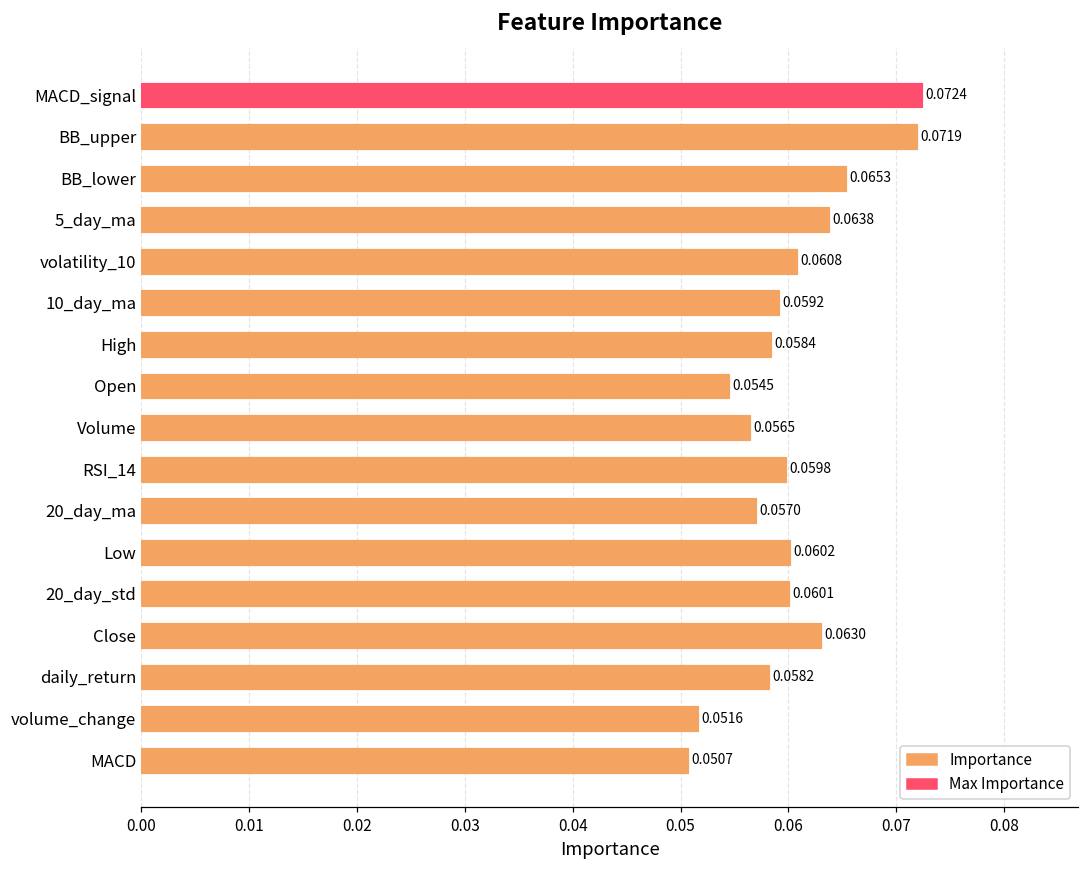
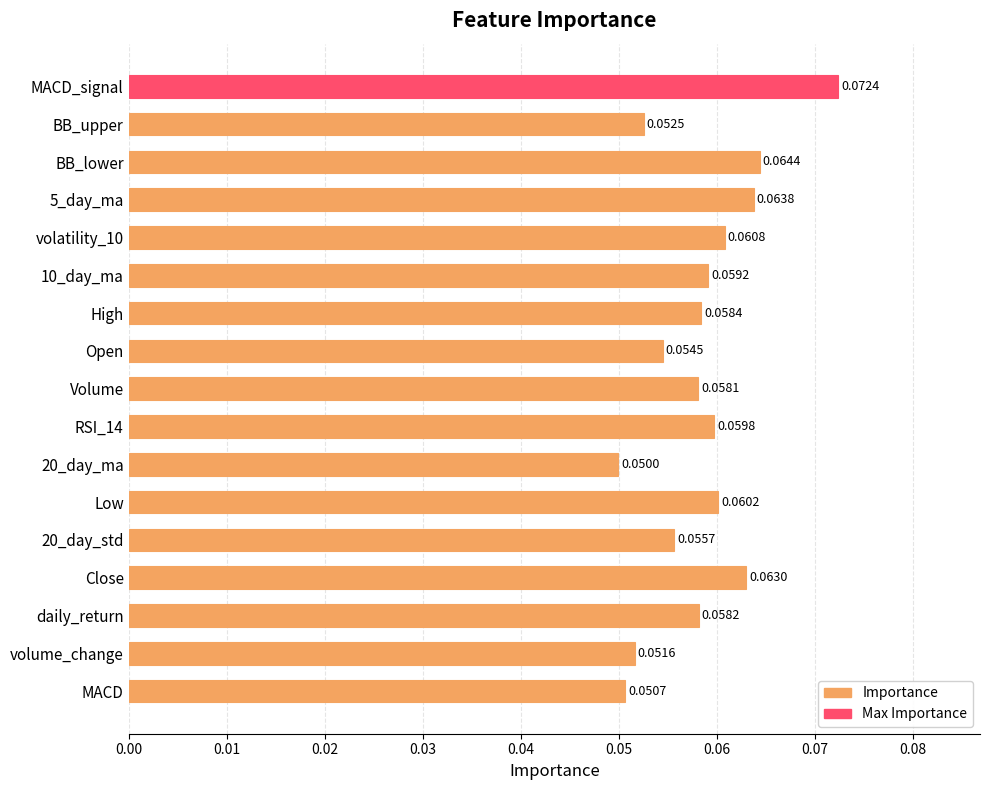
BB_upper: 0.0719 -> 0.0525
BB_lower: 0.0653 -> 0.0644
Volume: 0.0565 -> 0.0581
20_day_ma: 0.0570 -> 0.0500
20_day_std: 0.0601 -> 0.0557
